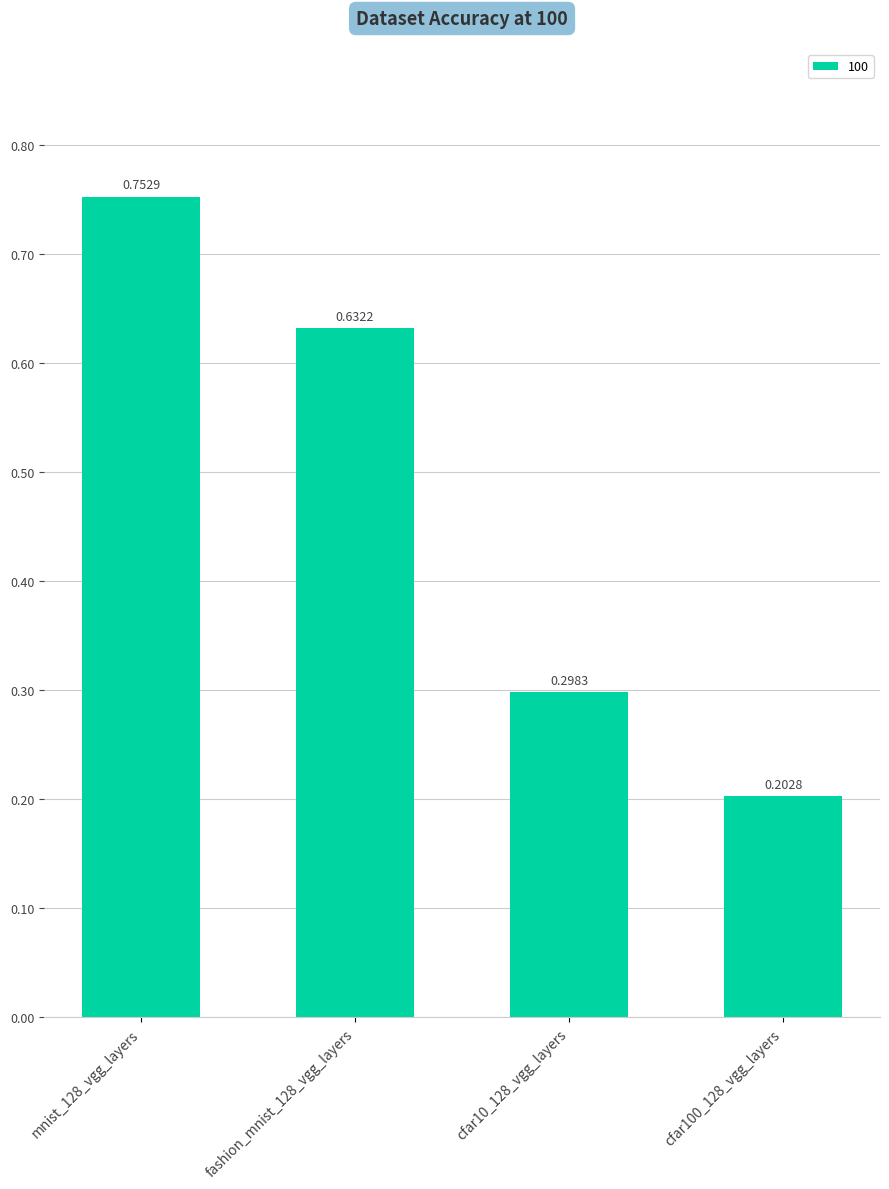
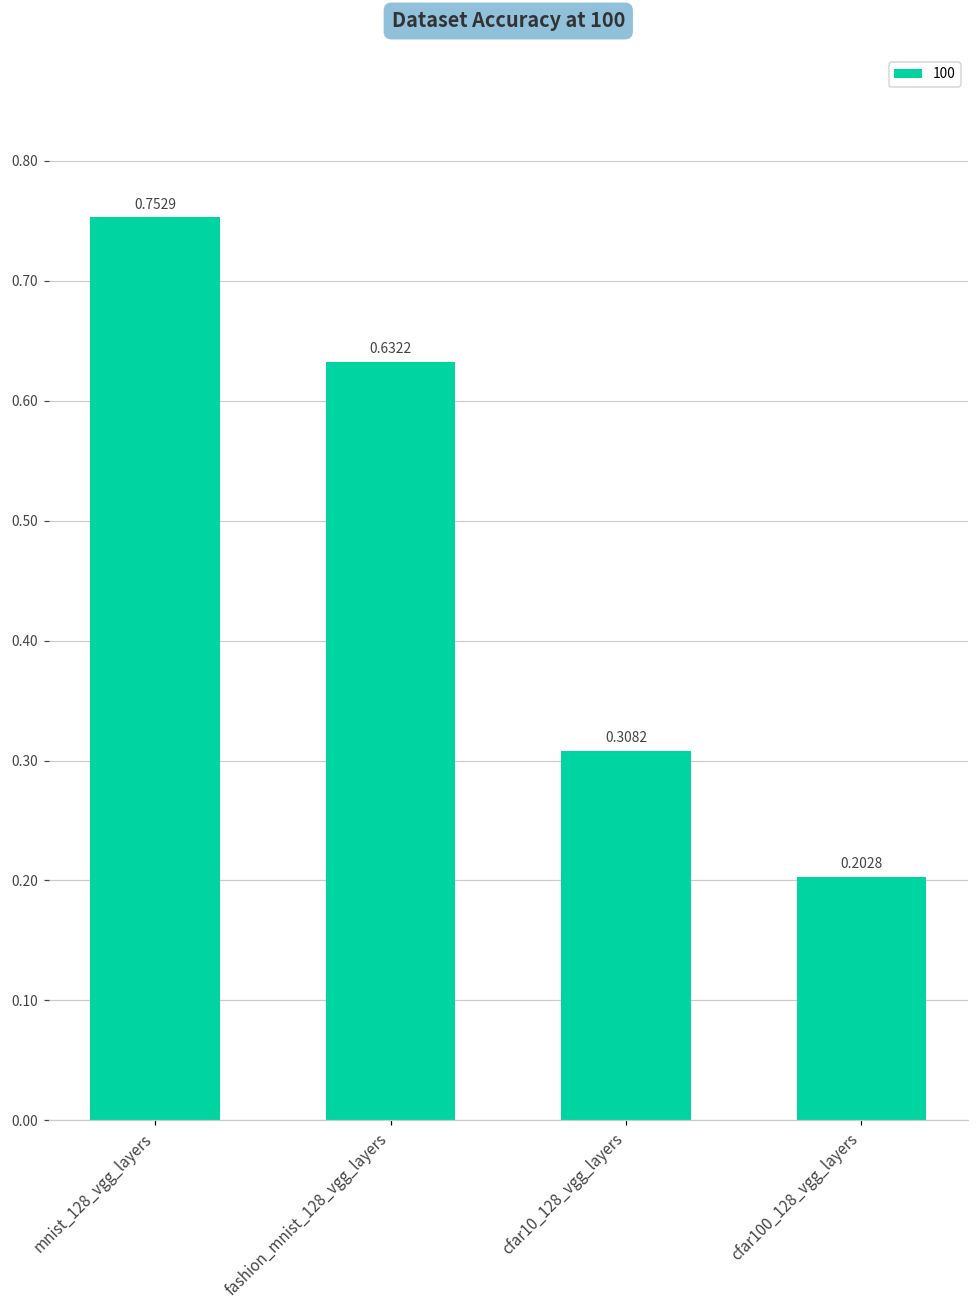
cfar10_128_vgg_layers: 0.2983 -> 0.3082
